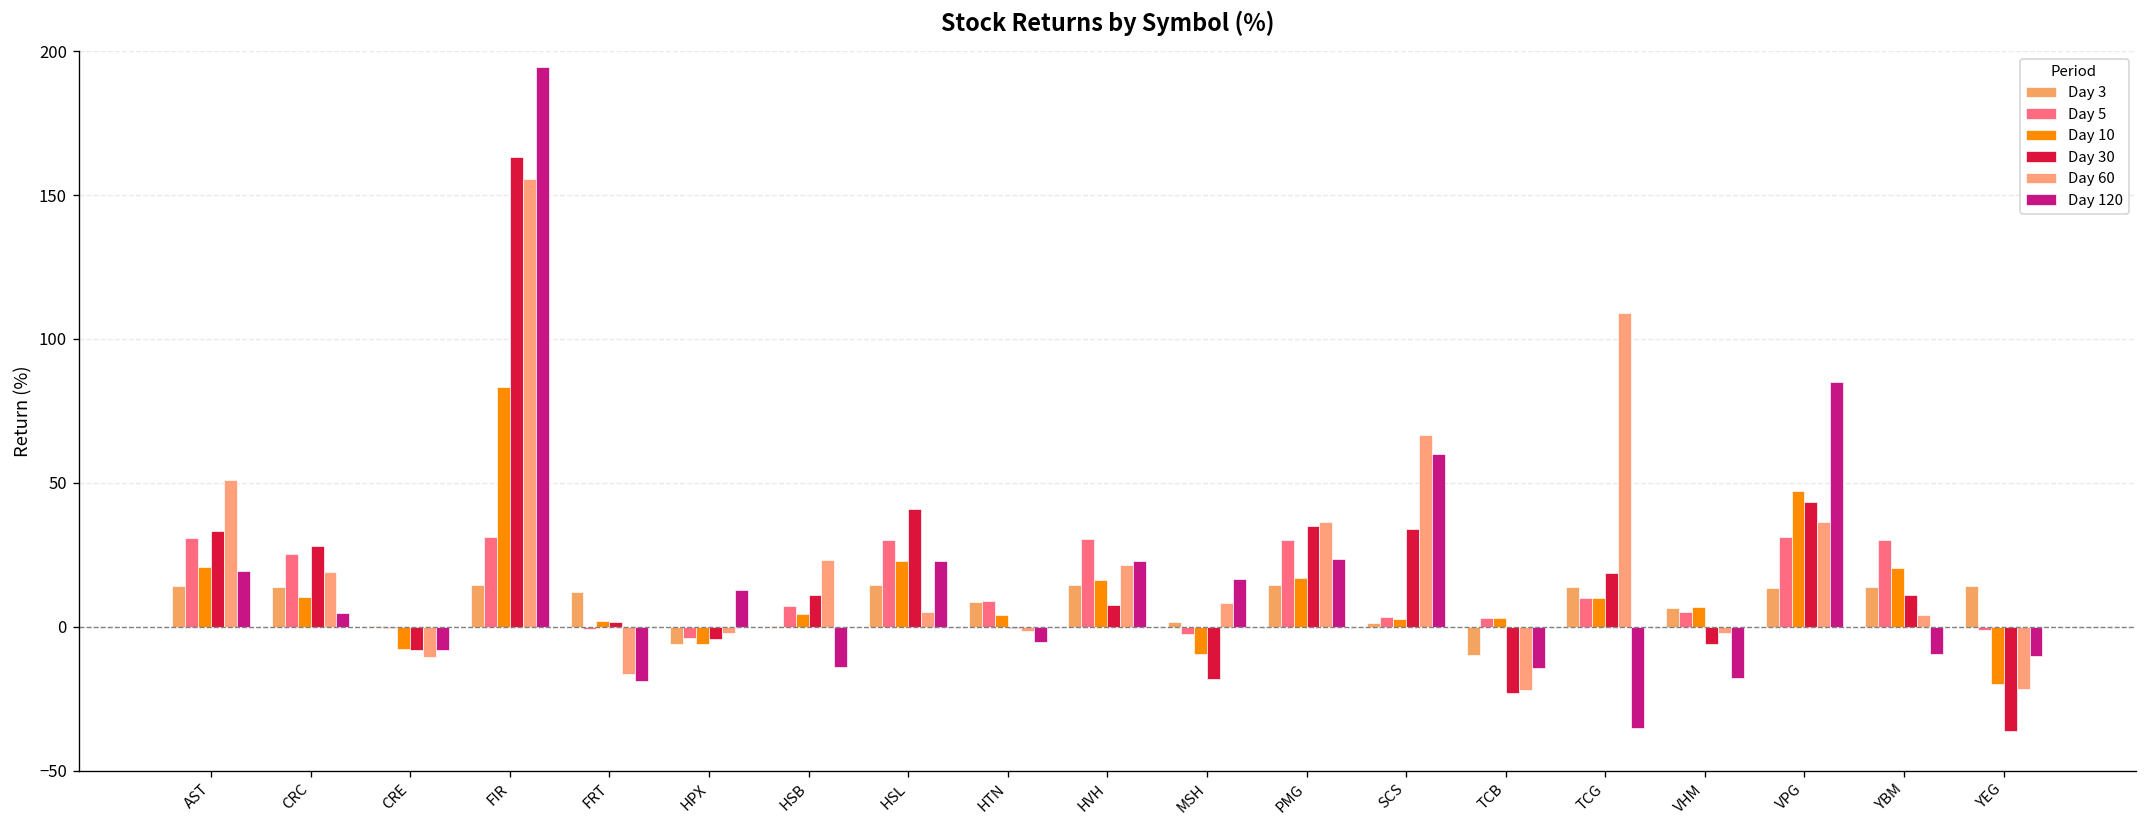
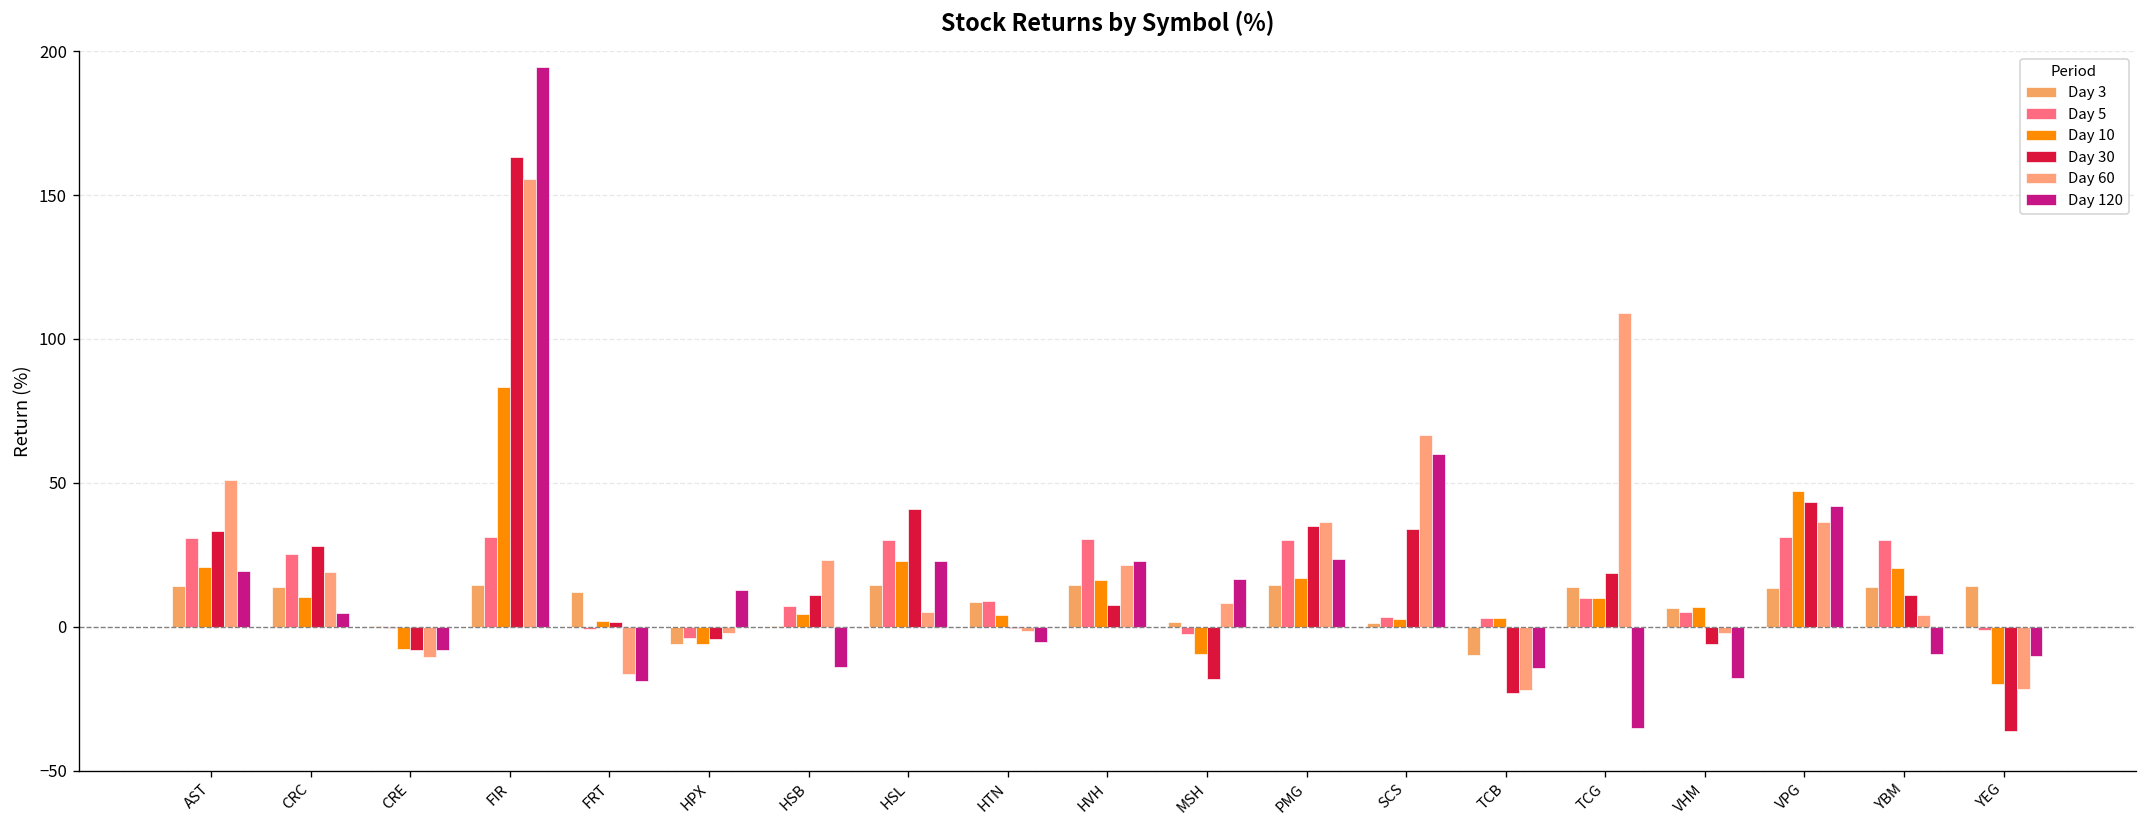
Day 120, VPG: 85 -> 42
